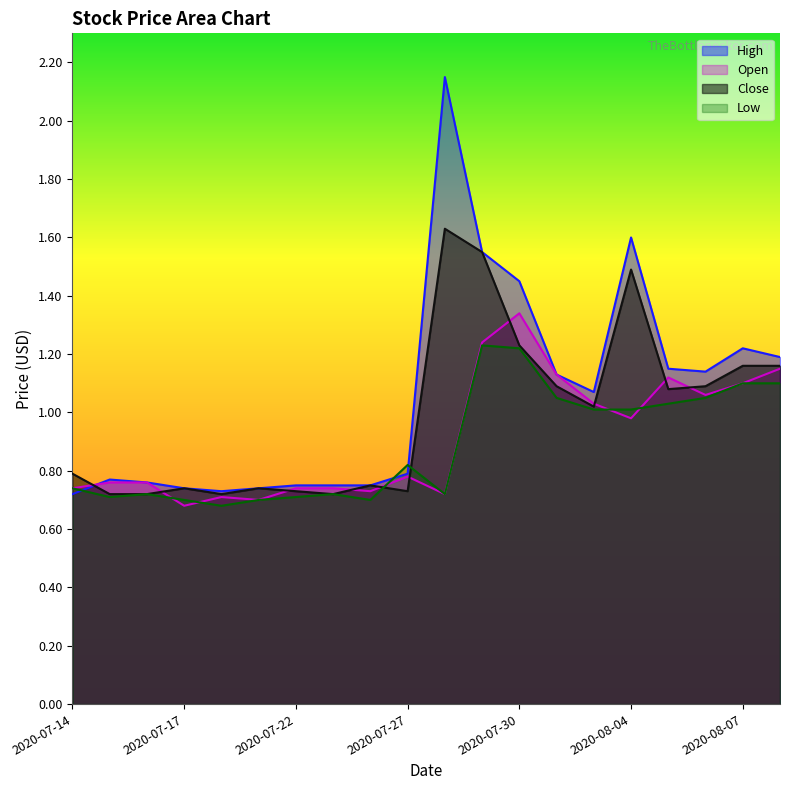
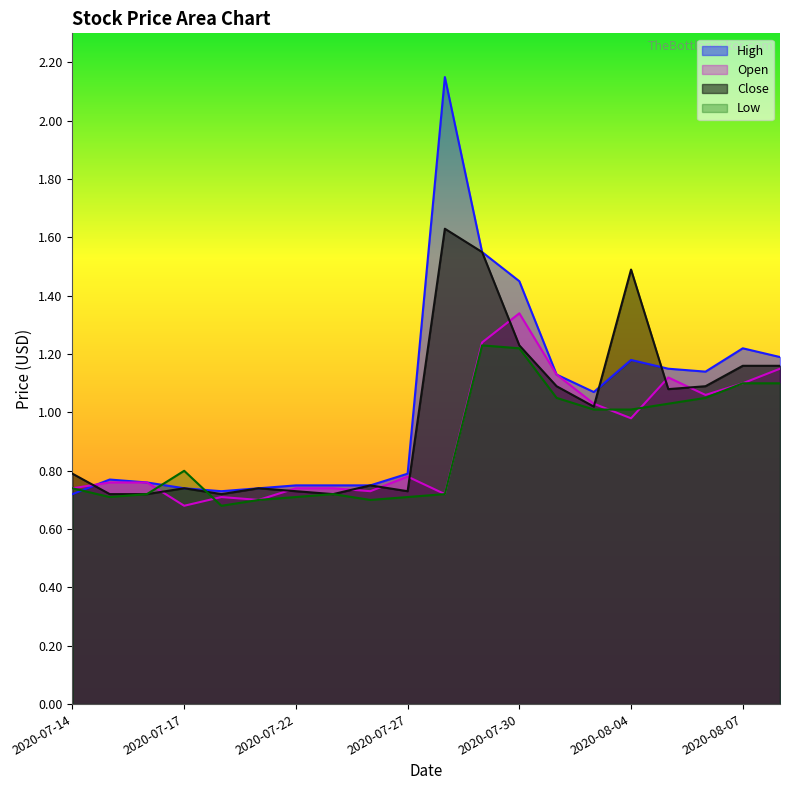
Low, 2020-07-17: 0.7 -> 0.8
Low, 2020-07-27: 0.82 -> 0.71
High, 2020-08-04: 1.60 -> 1.18
